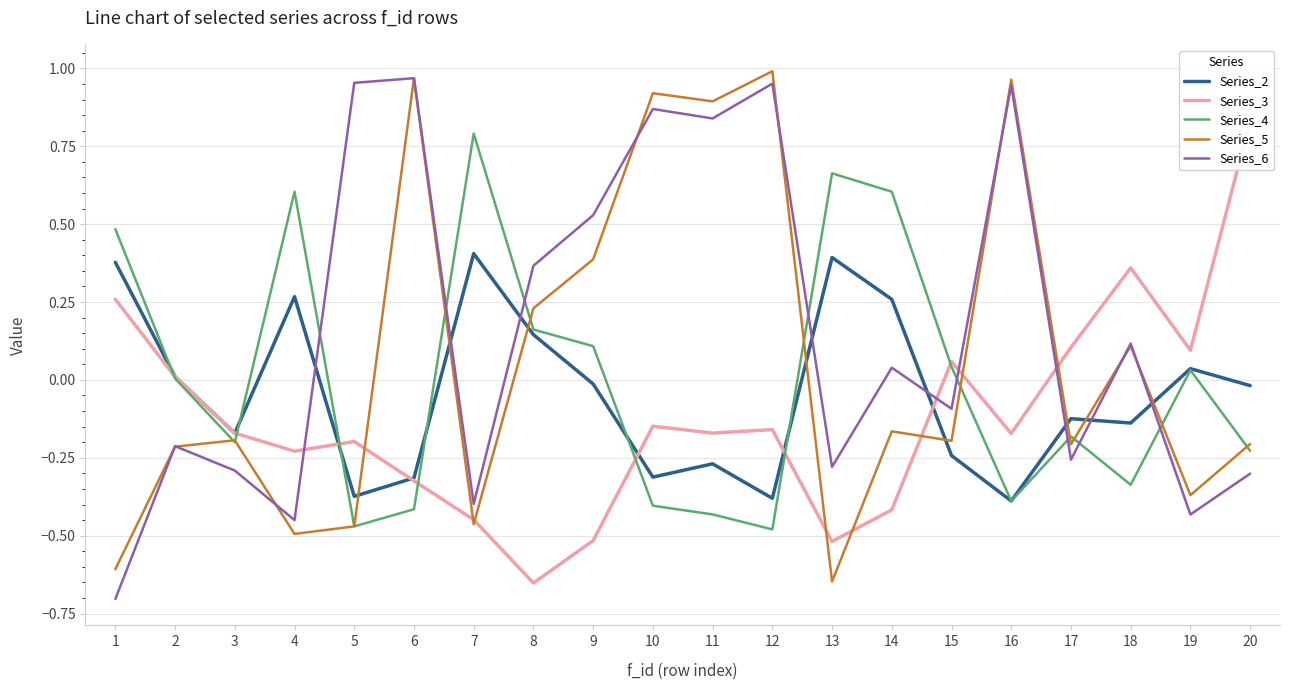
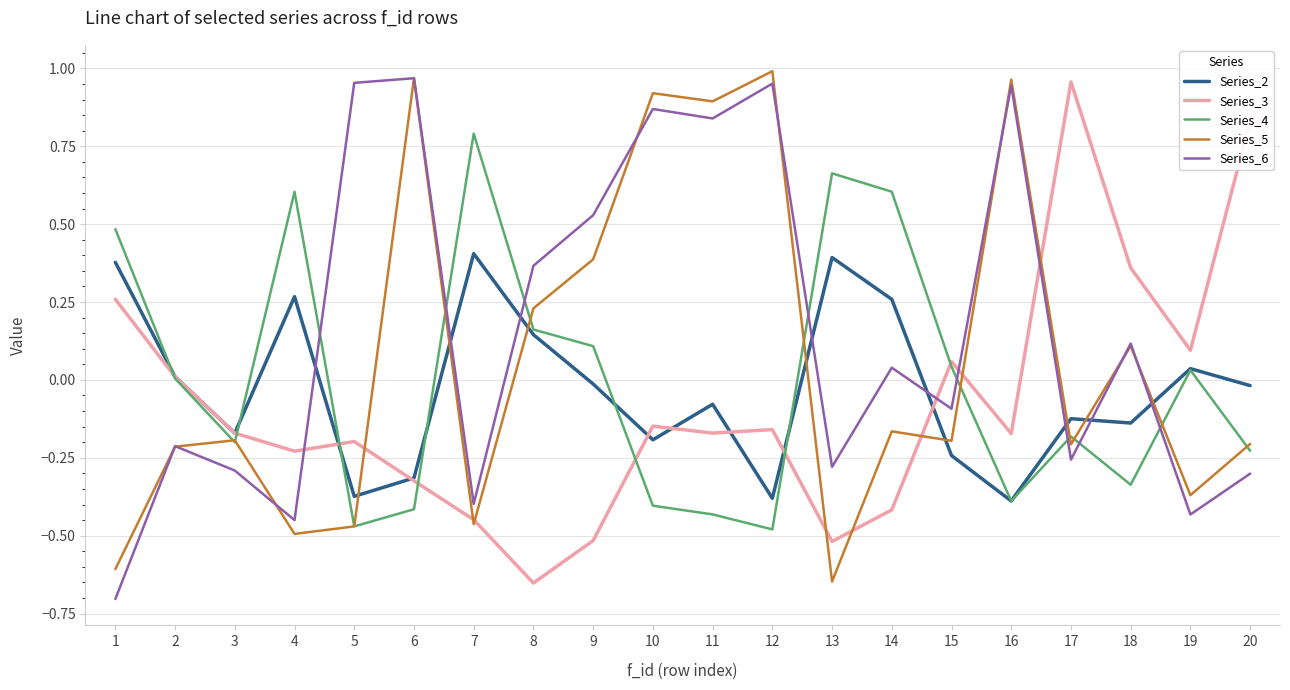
Series_2, 10: -0.31 -> -0.19
Series_2, 11: -0.27 -> -0.08
Series_3, 17: 0.10 -> 0.96
